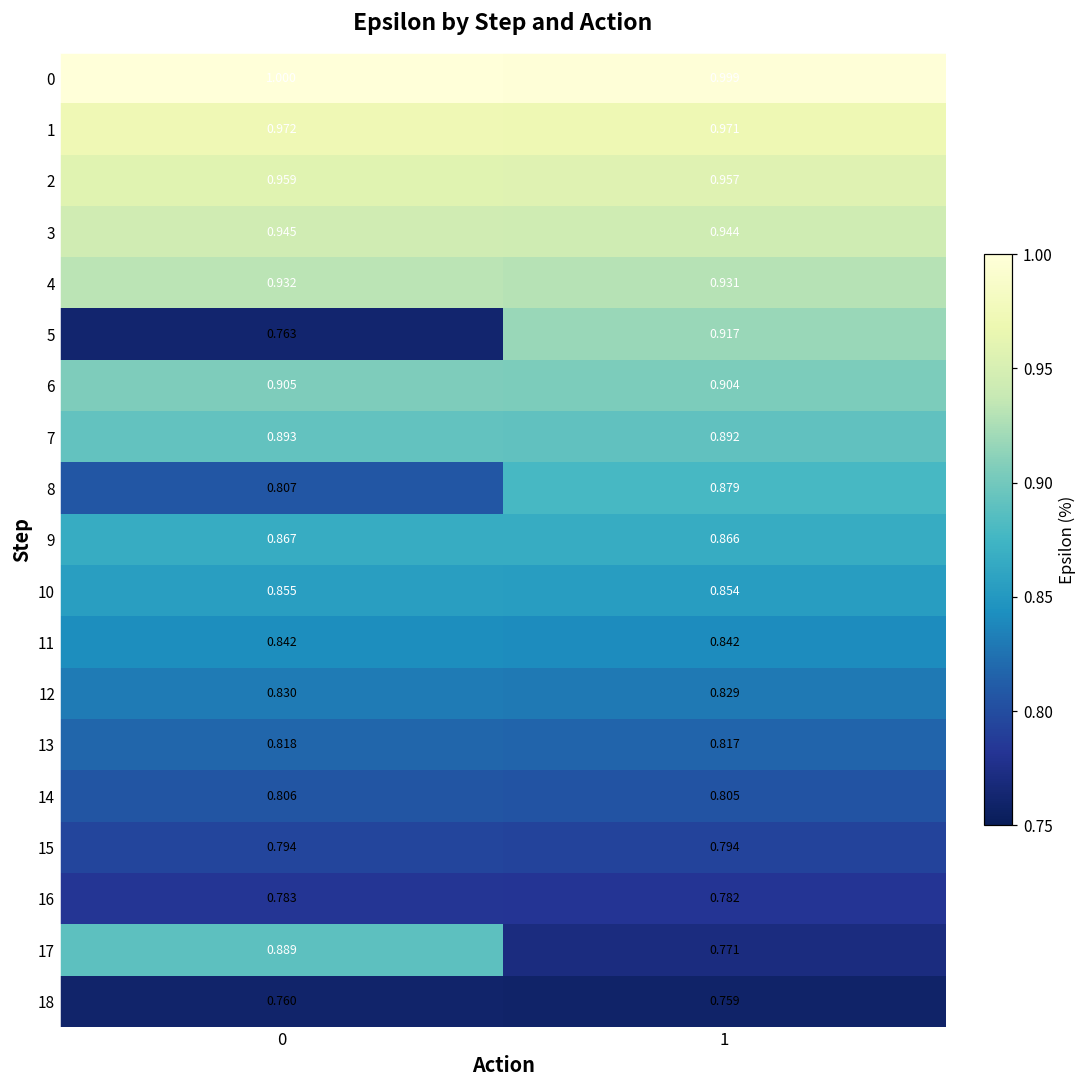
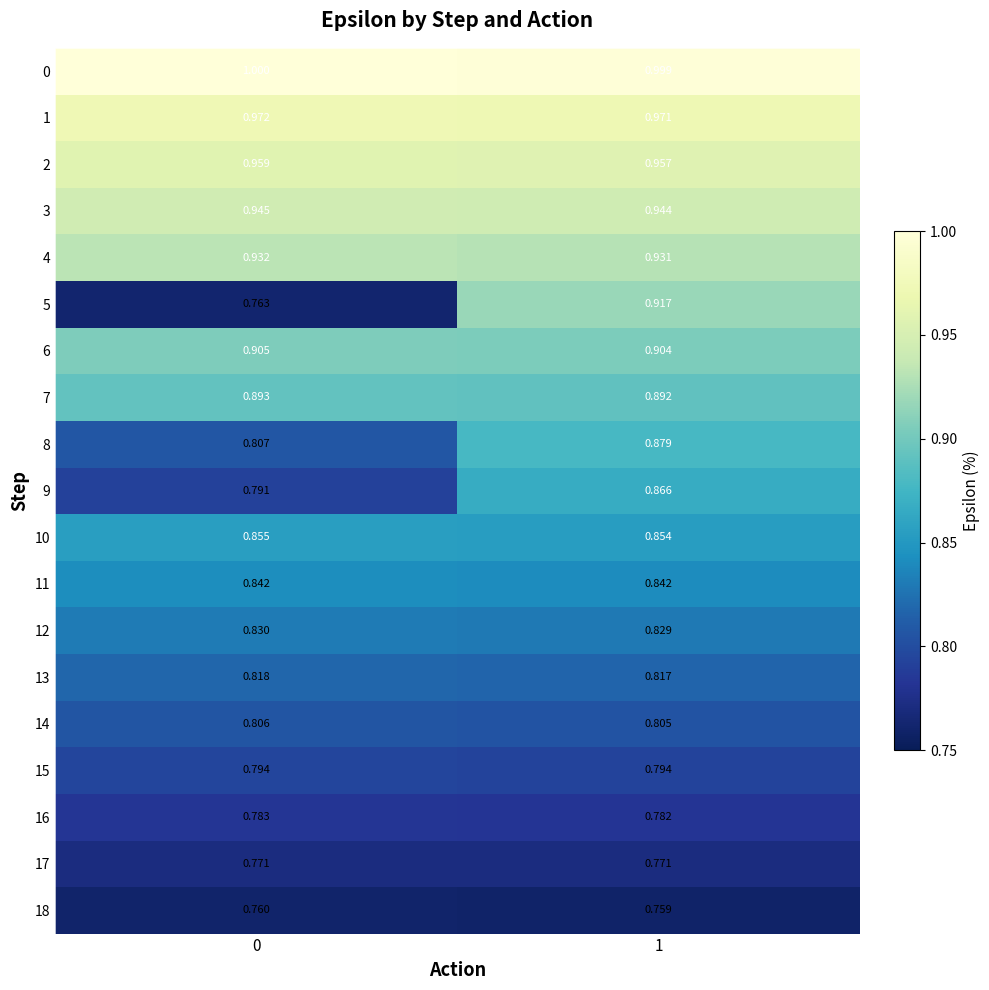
9, 0: 0.867 -> 0.791
17, 0: 0.889 -> 0.771
